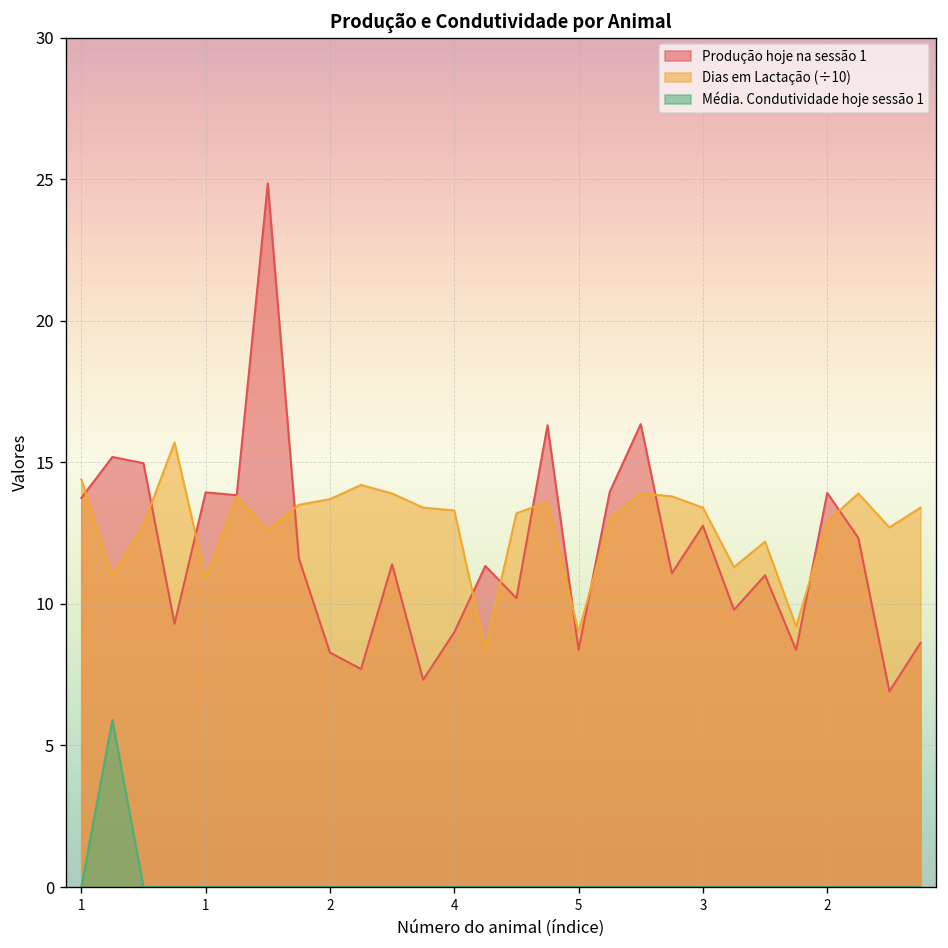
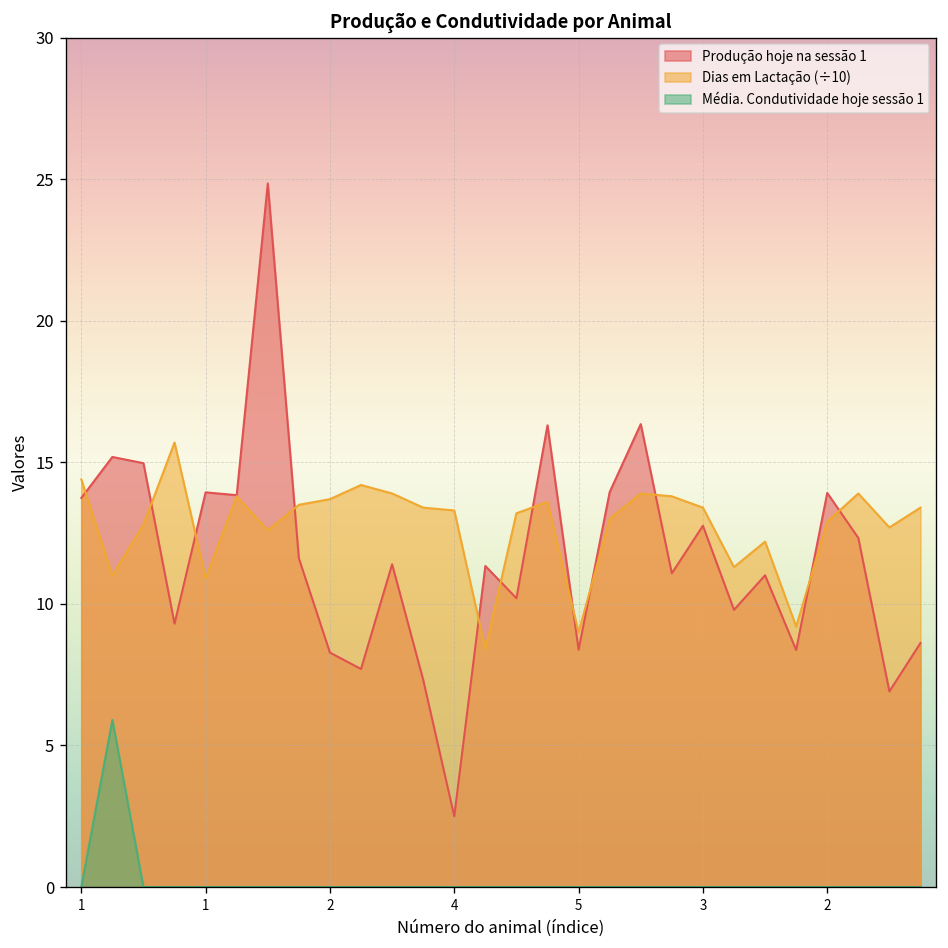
Produção hoje na sessão 1, 4: 9.0 -> 2.5
